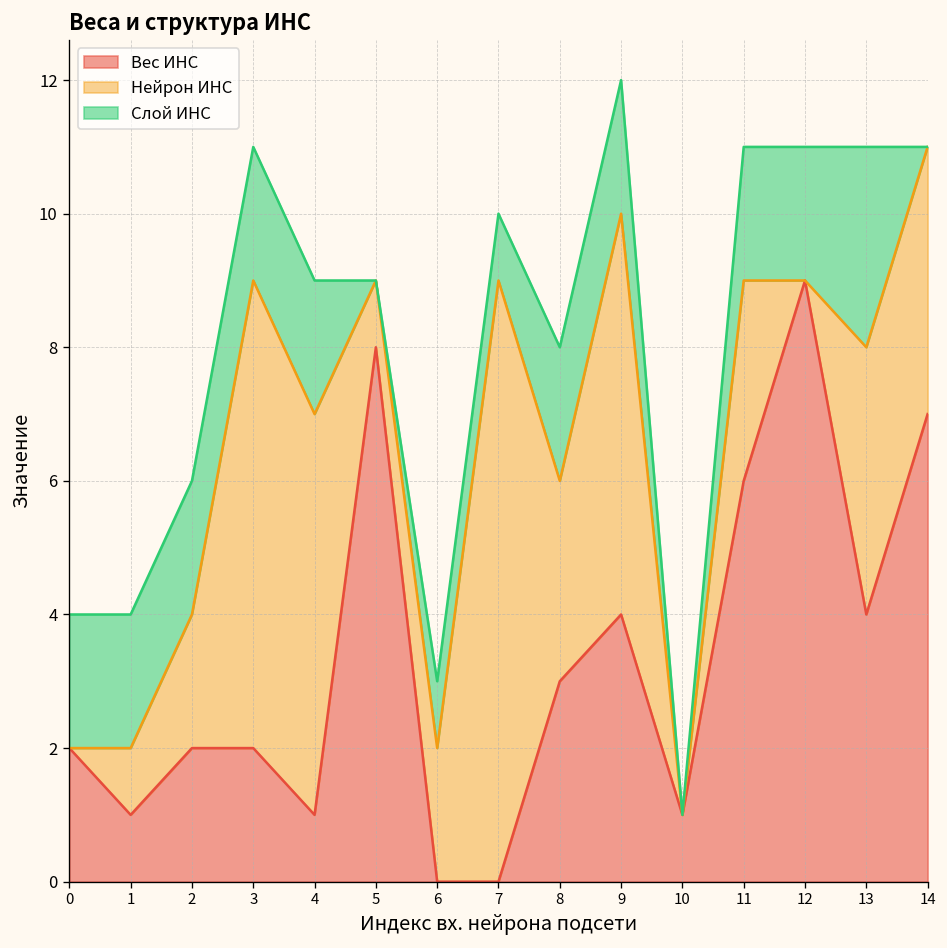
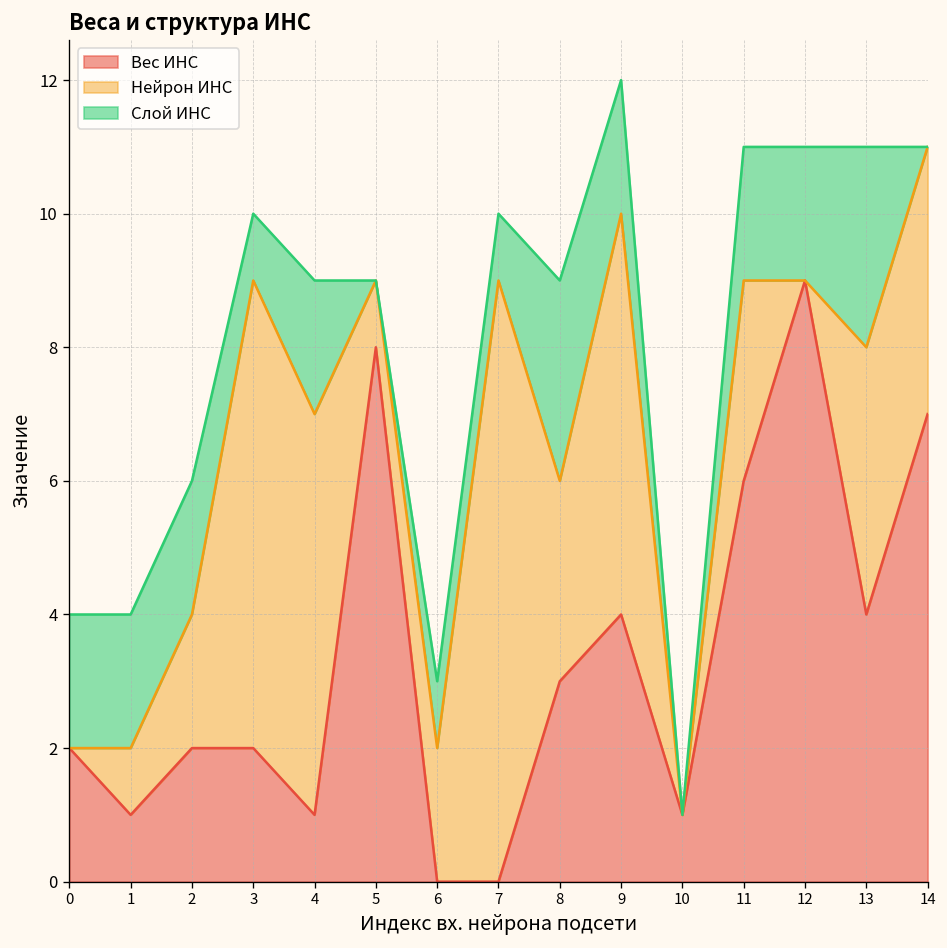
Слой ИНС, 3: 2 -> 1
Слой ИНС, 8: 2 -> 3
